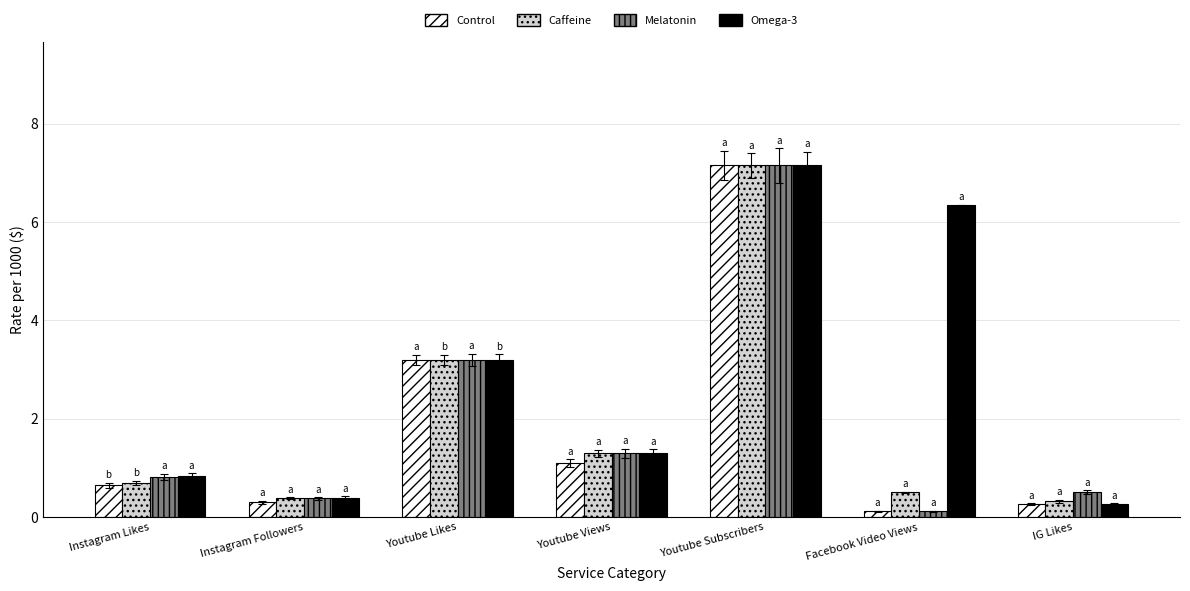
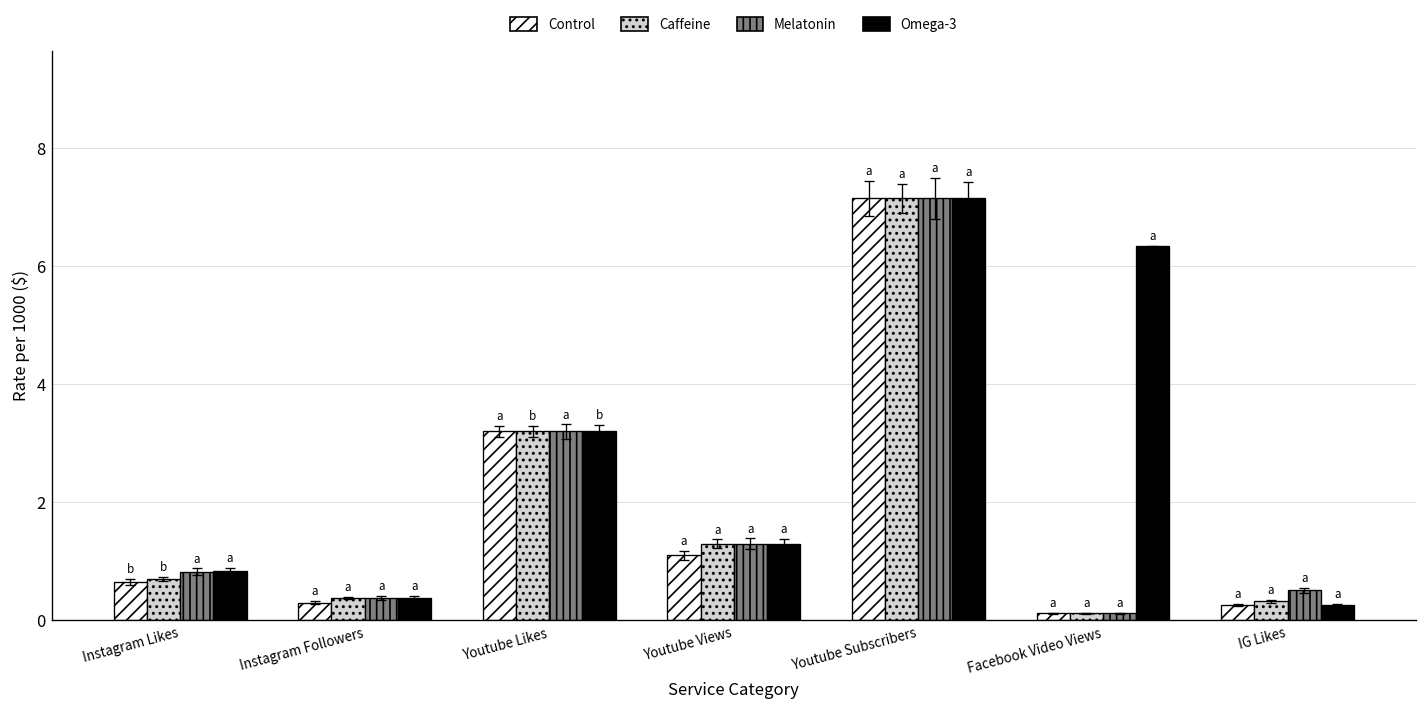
Caffeine, Facebook Video Views: 0.5 -> 0.1
